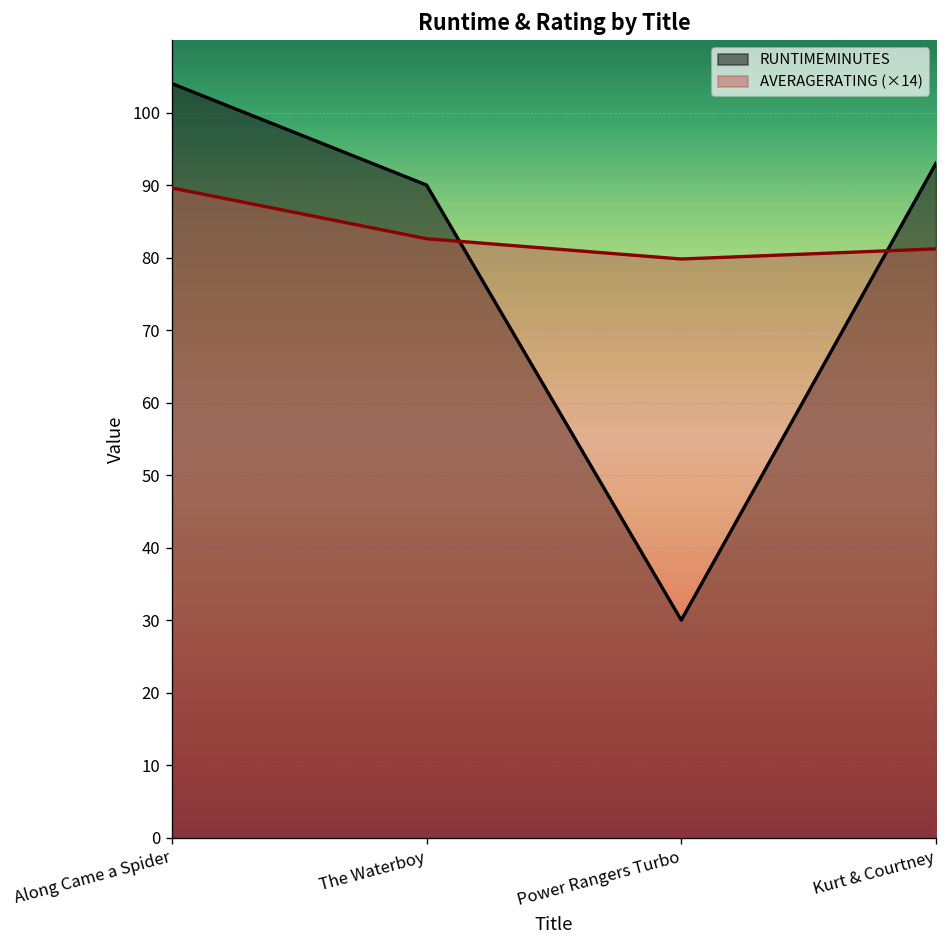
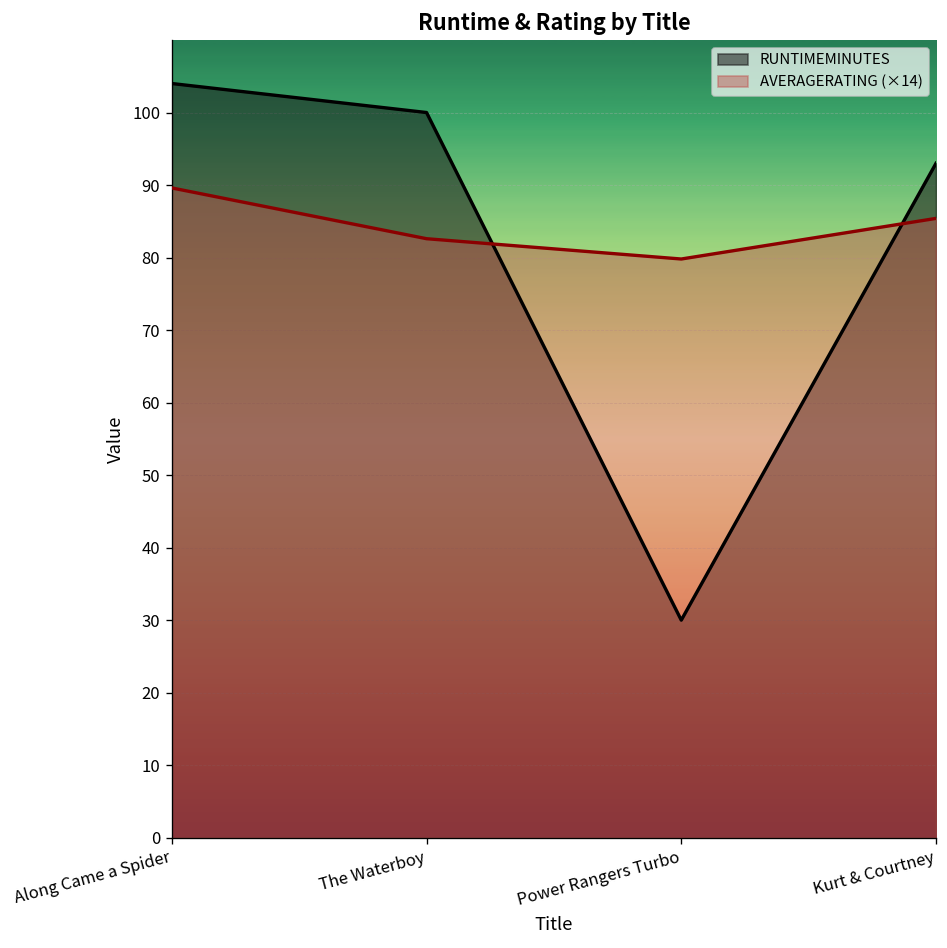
RUNTIMEMINUTES, The Waterboy: 90 -> 100
AVERAGERATING (×14), Kurt & Courtney: 81 -> 85
